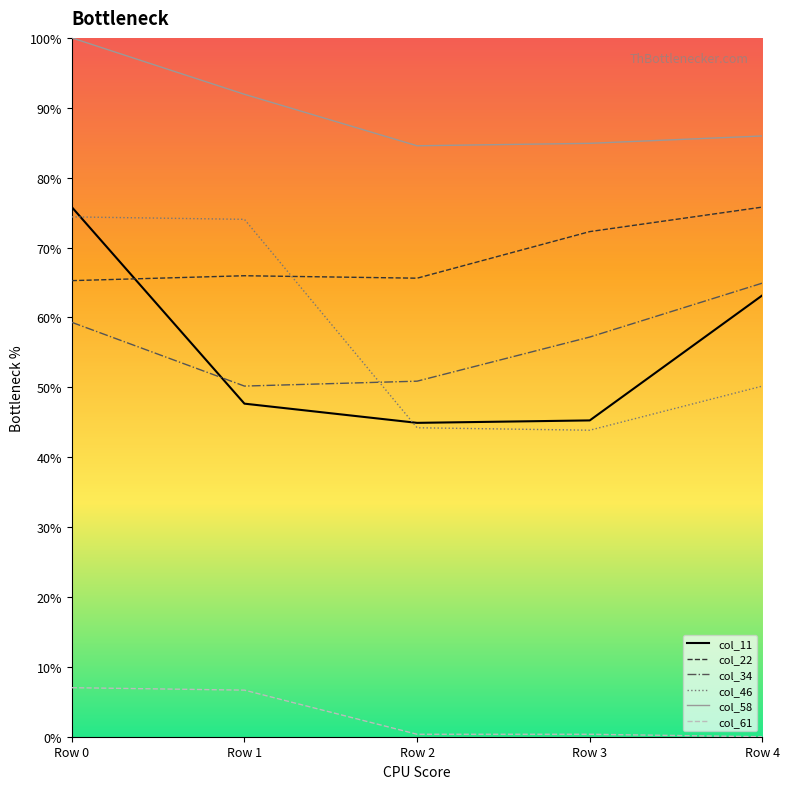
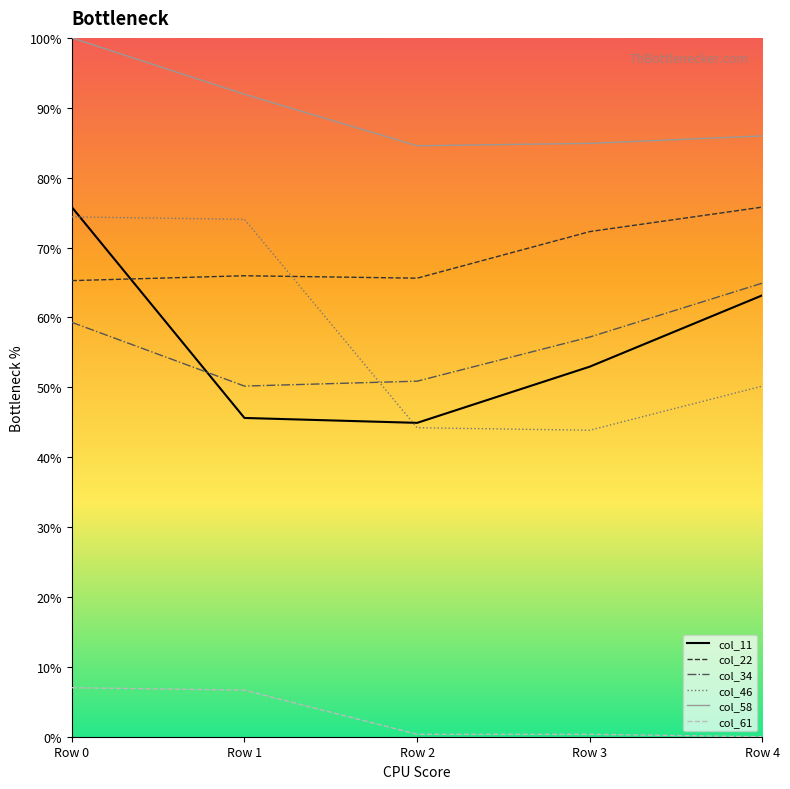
col_11, Row 1: 48% -> 46%
col_11, Row 3: 45% -> 53%
